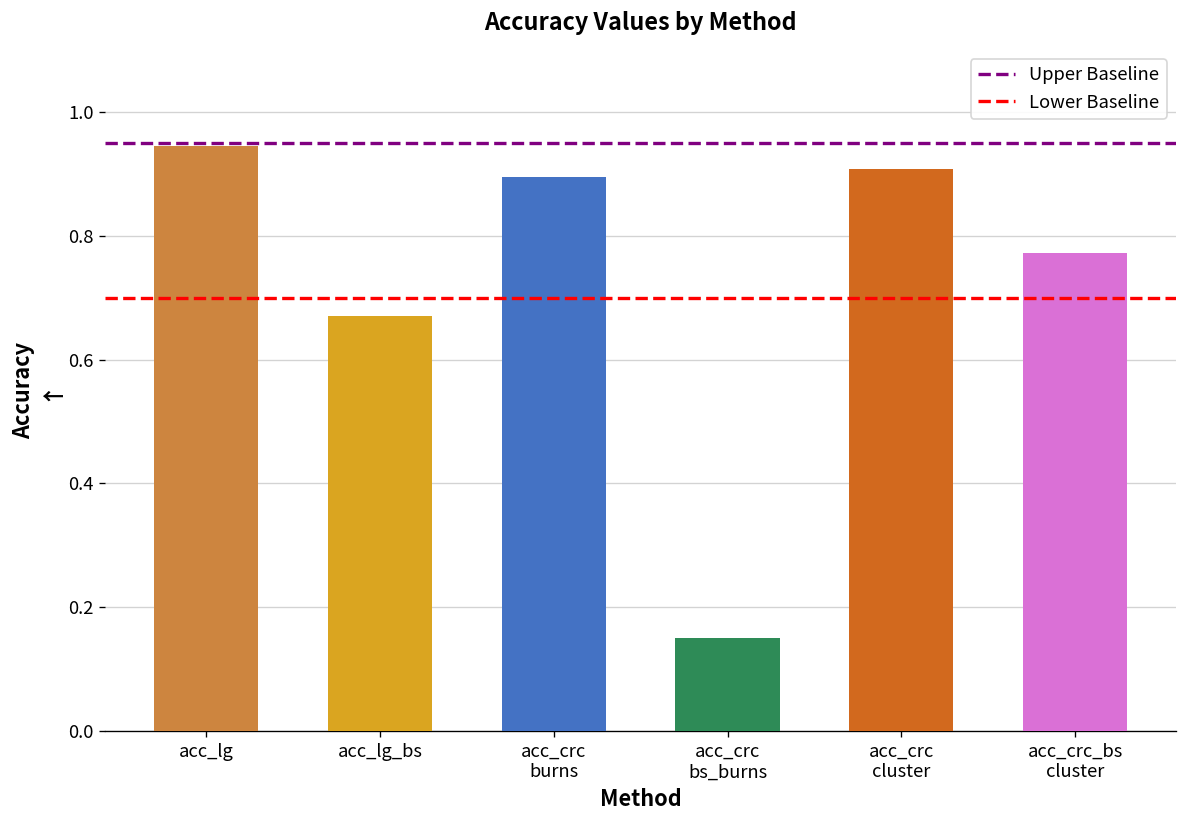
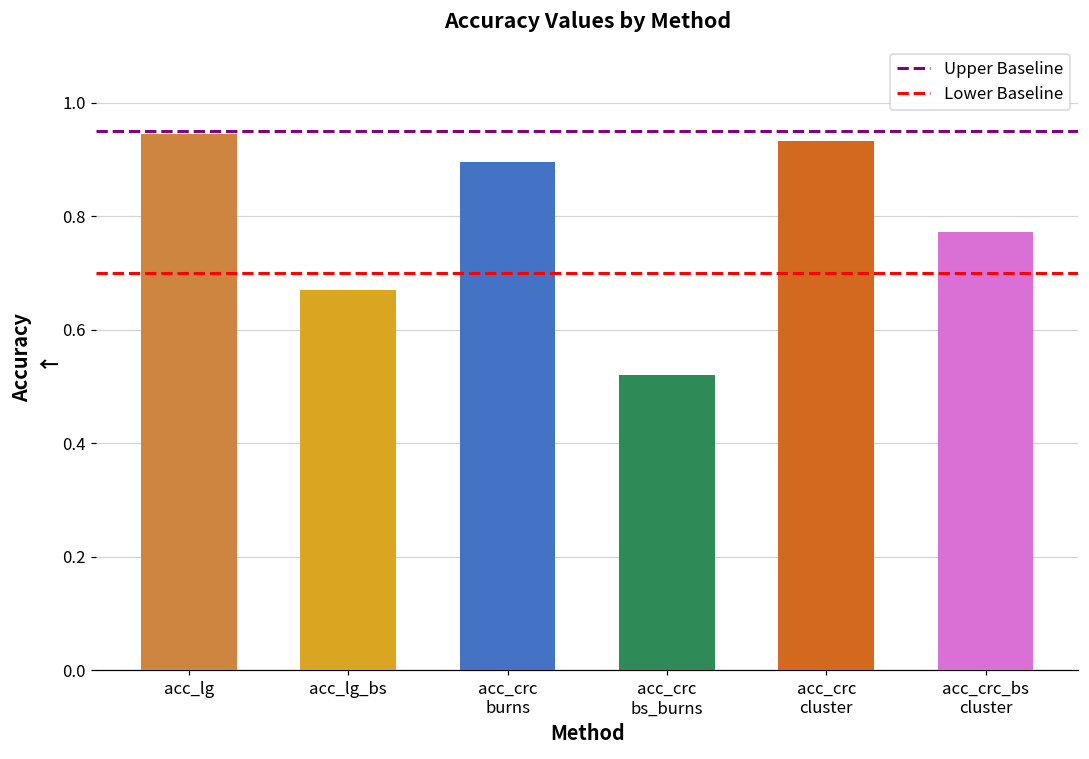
acc_crc bs_burns: 0.15 -> 0.52
acc_crc cluster: 0.91 -> 0.93
